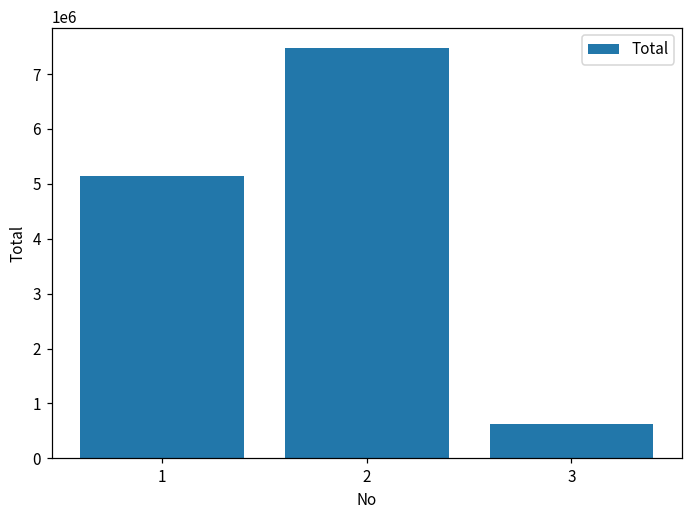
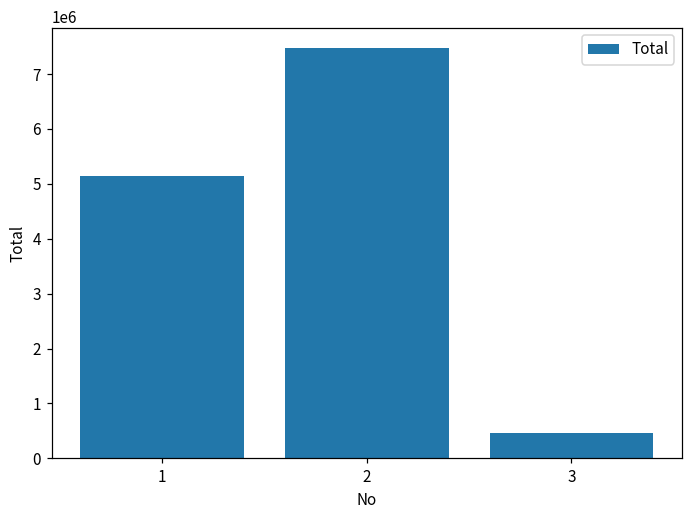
3: 600000 -> 500000
